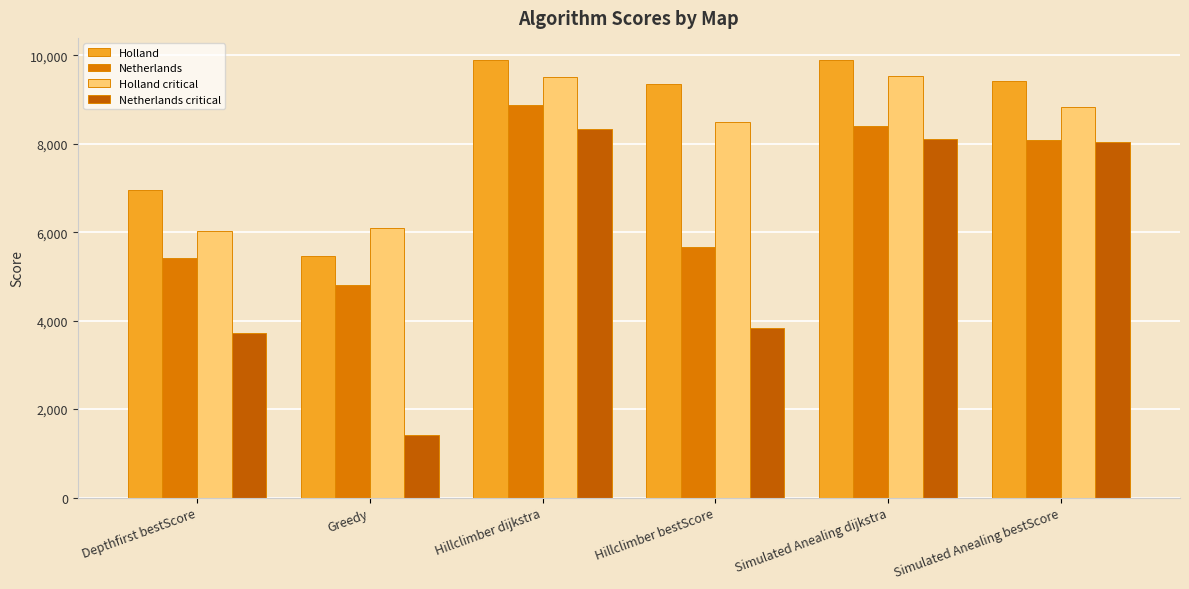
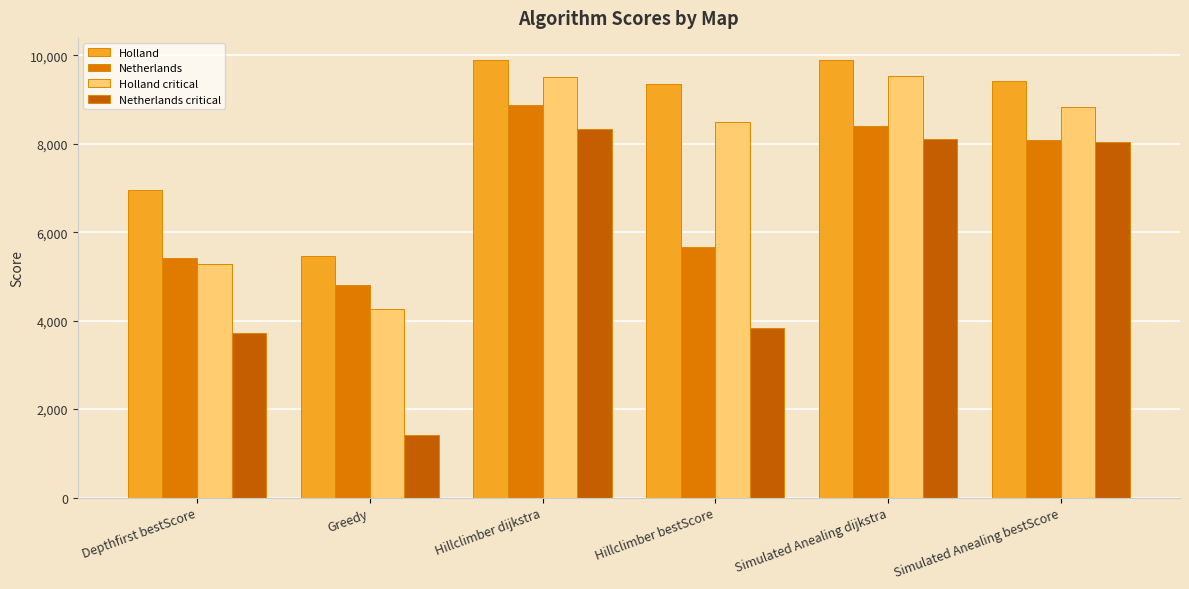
Holland critical, Depthfirst bestScore: 6,000 -> 5,300
Holland critical, Greedy: 6,100 -> 4,300
